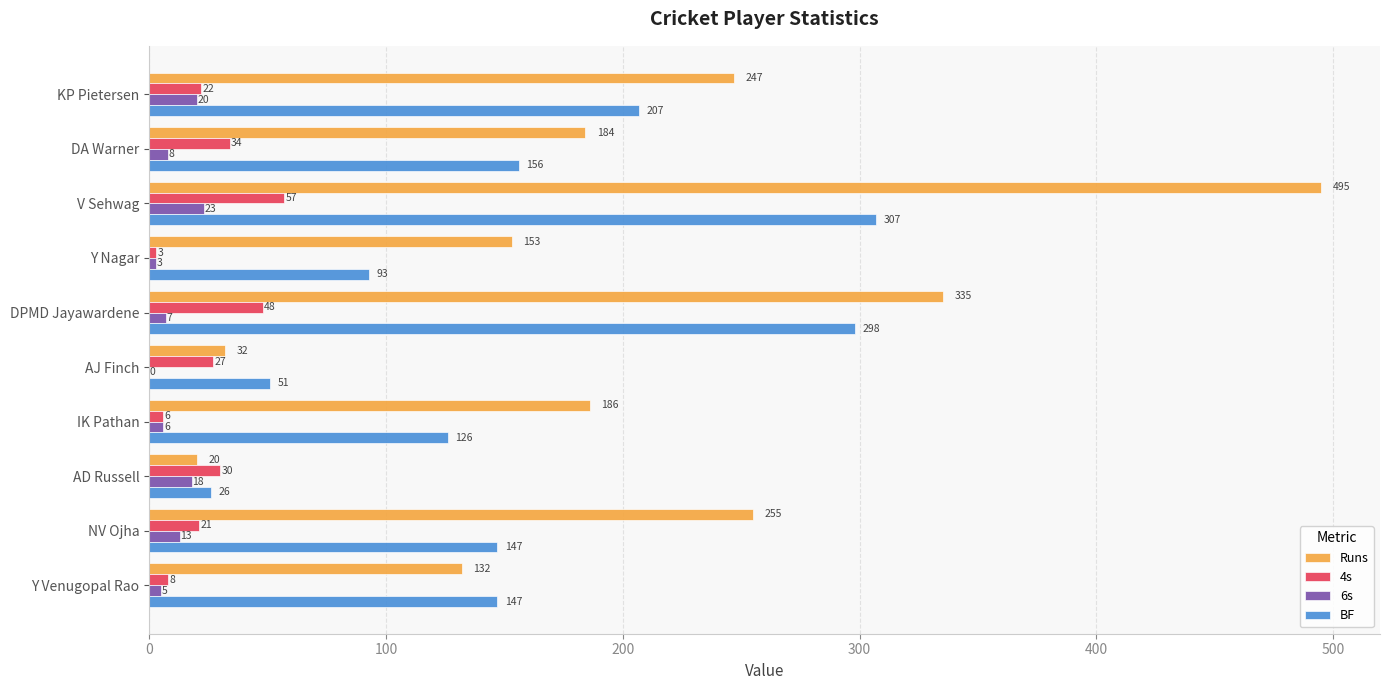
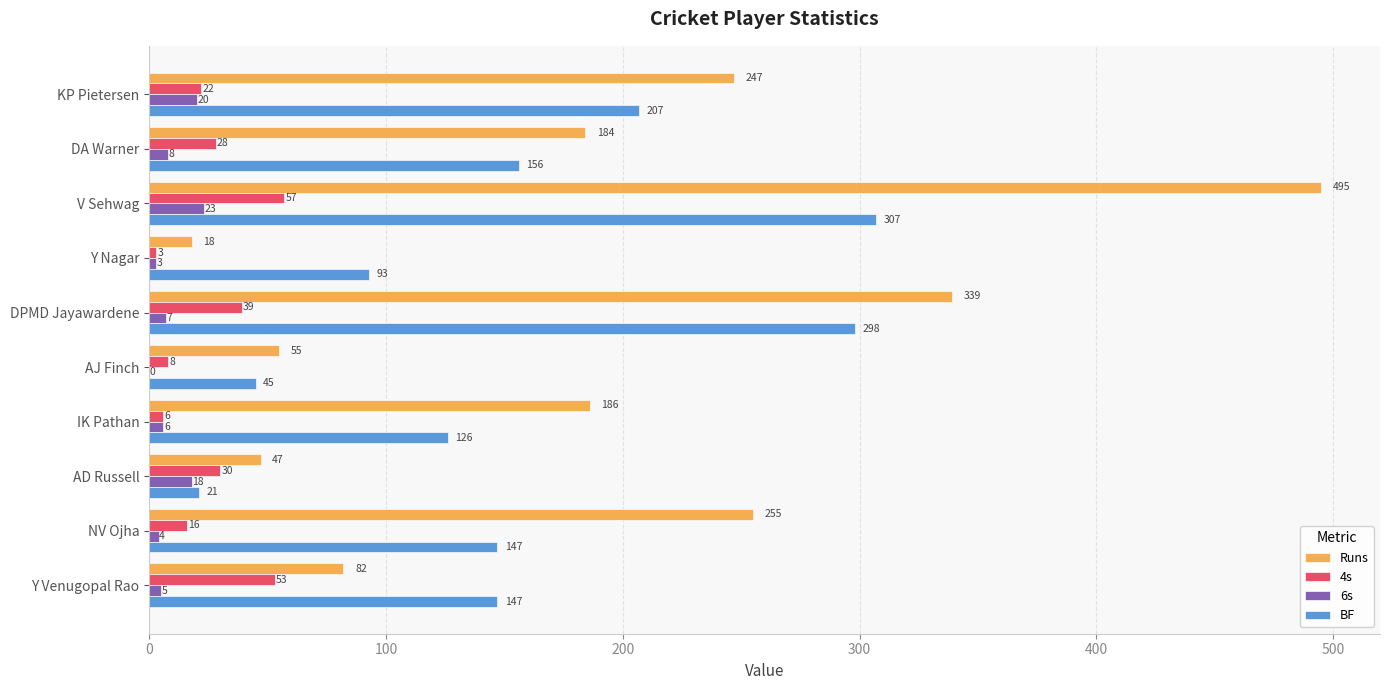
4s, DA Warner: 34 -> 28
Runs, Y Nagar: 153 -> 18
Runs, DPMD Jayawardene: 335 -> 339
4s, DPMD Jayawardene: 48 -> 39
Runs, AJ Finch: 32 -> 55
4s, AJ Finch: 27 -> 8
BF, AJ Finch: 51 -> 45
Runs, AD Russell: 20 -> 47
BF, AD Russell: 26 -> 21
4s, NV Ojha: 21 -> 16
6s, NV Ojha: 13 -> 4
Runs, Y Venugopal Rao: 132 -> 82
4s, Y Venugopal Rao: 8 -> 53
